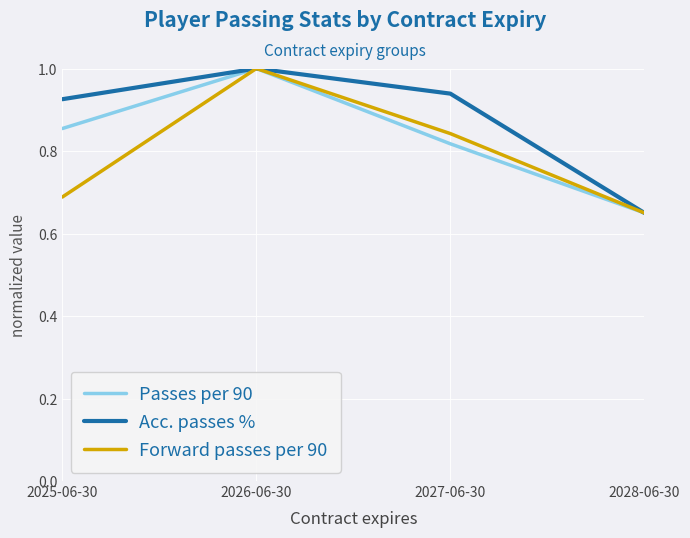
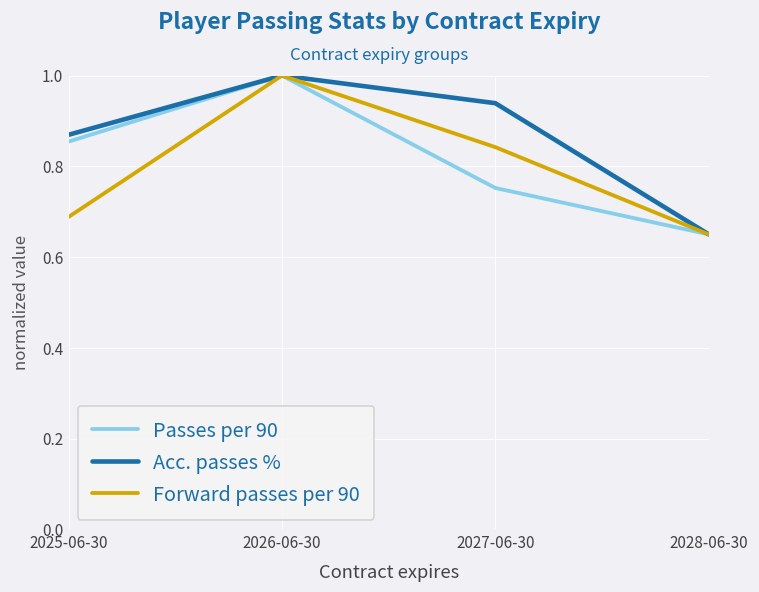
Acc. passes %, 2025-06-30: 0.93 -> 0.87
Passes per 90, 2027-06-30: 0.82 -> 0.75
